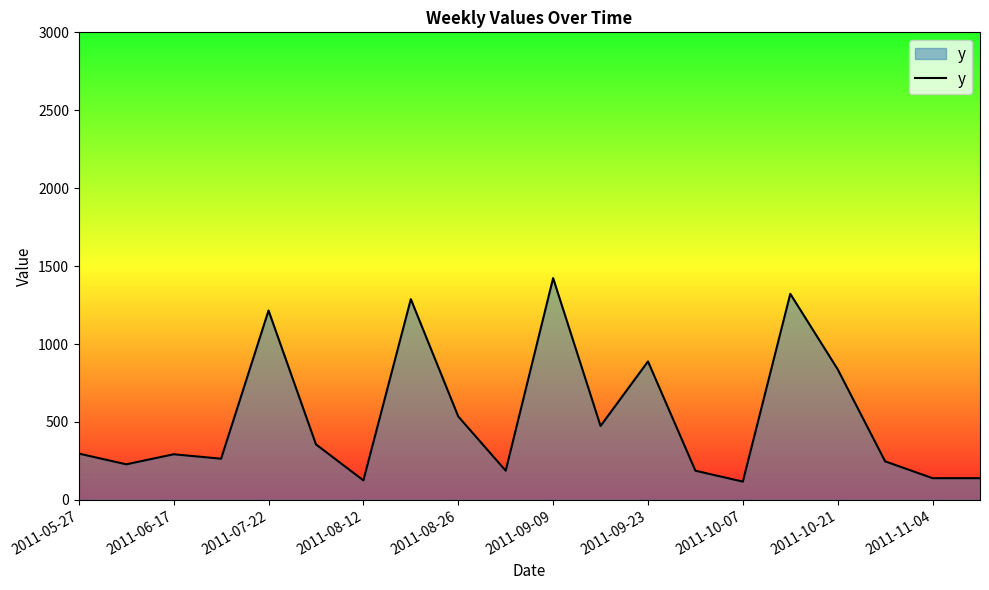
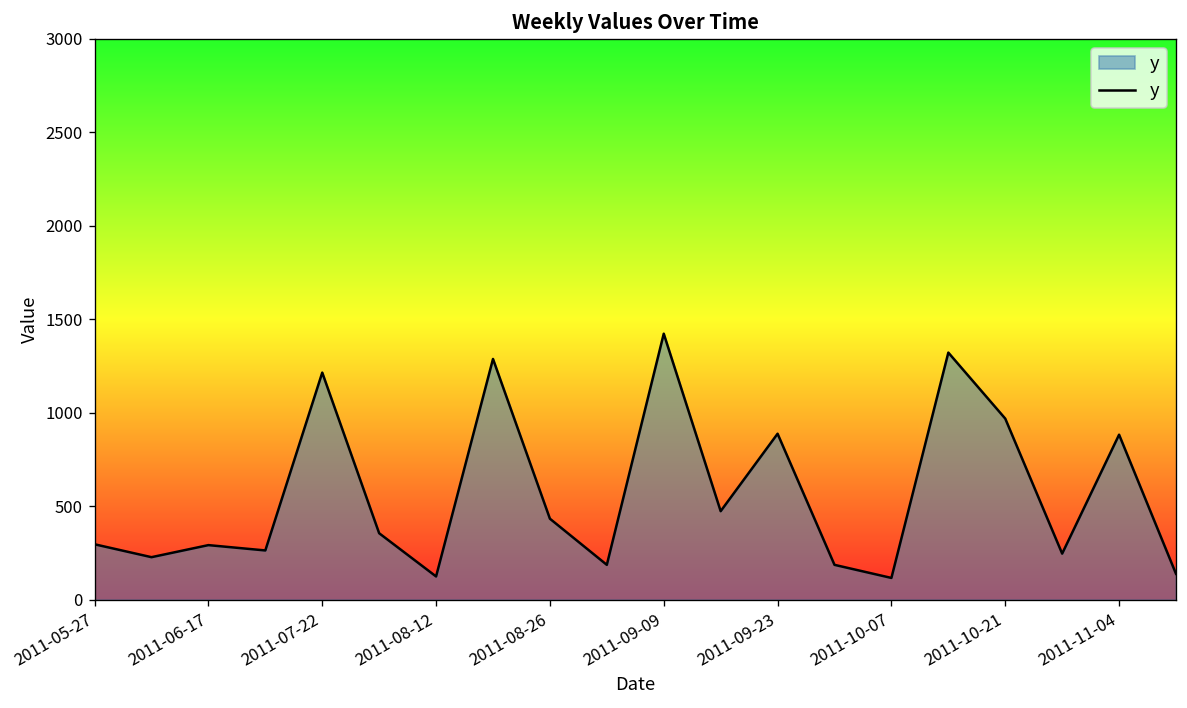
2011-08-26: 540 -> 430
2011-10-21: 840 -> 970
2011-11-04: 140 -> 880
